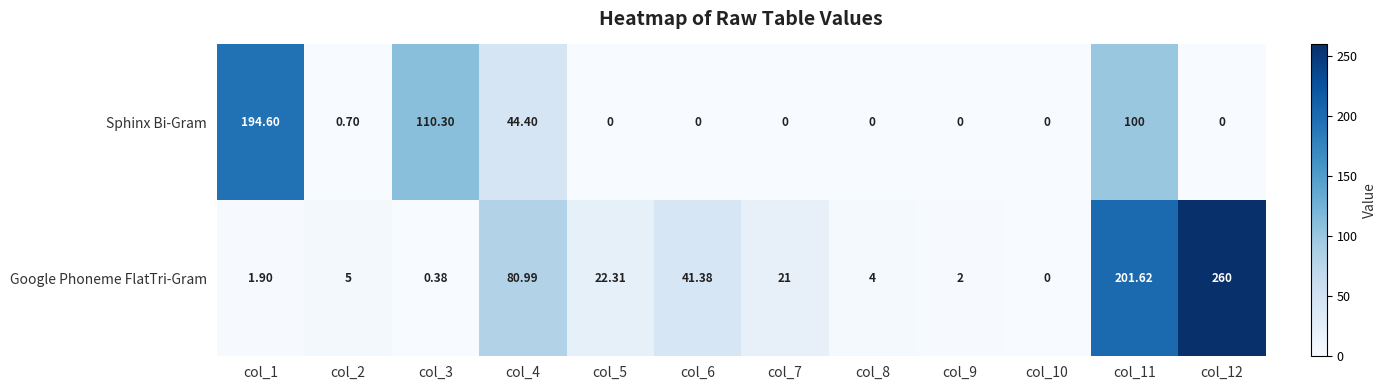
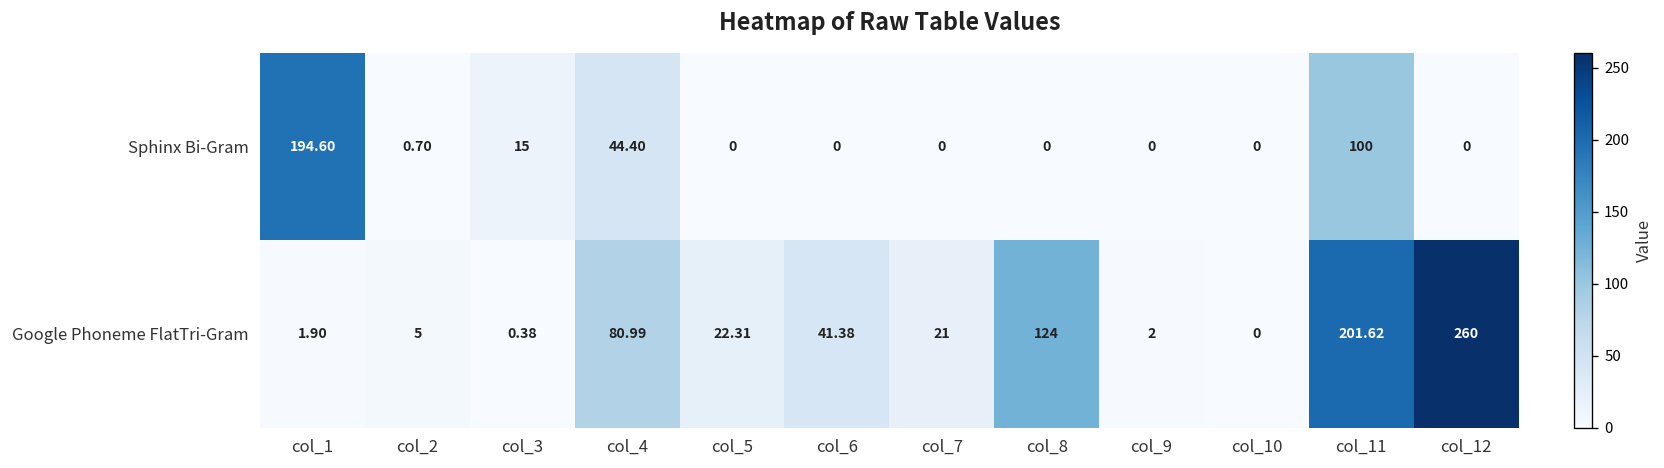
Sphinx Bi-Gram, col_3: 110.30 -> 15
Google Phoneme FlatTri-Gram, col_8: 4 -> 124
